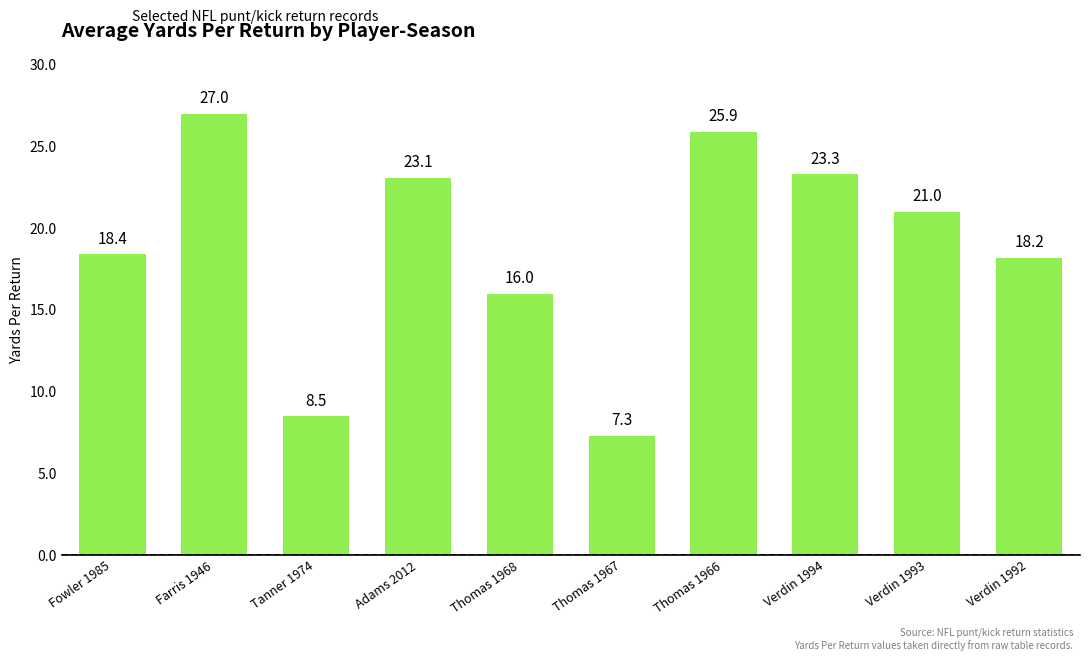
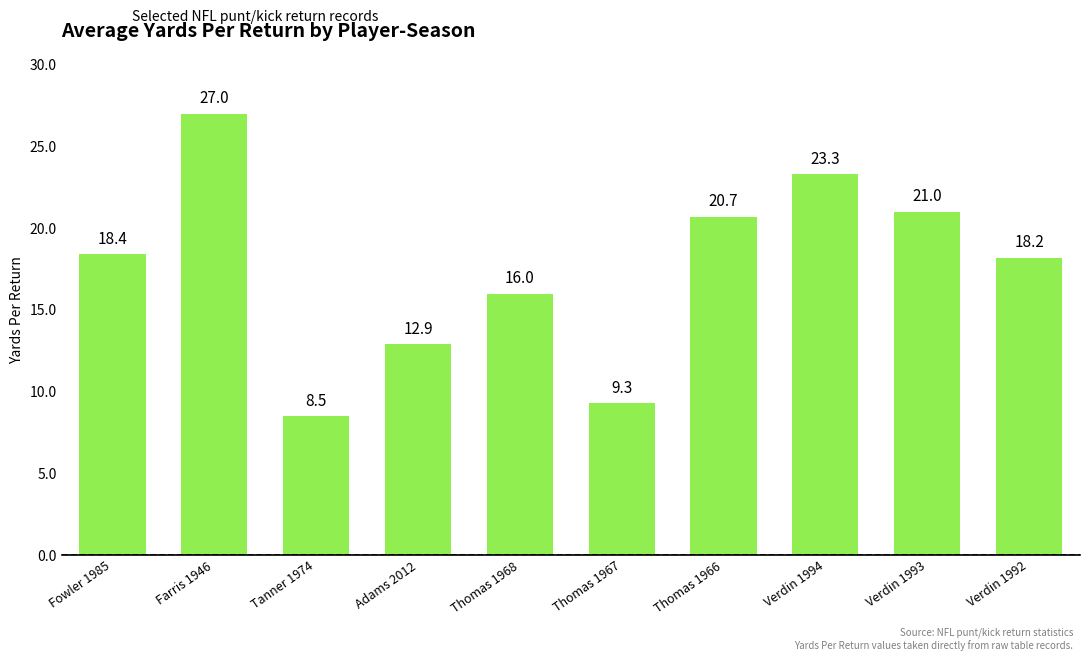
Adams 2012: 23.1 -> 12.9
Thomas 1967: 7.3 -> 9.3
Thomas 1966: 25.9 -> 20.7
